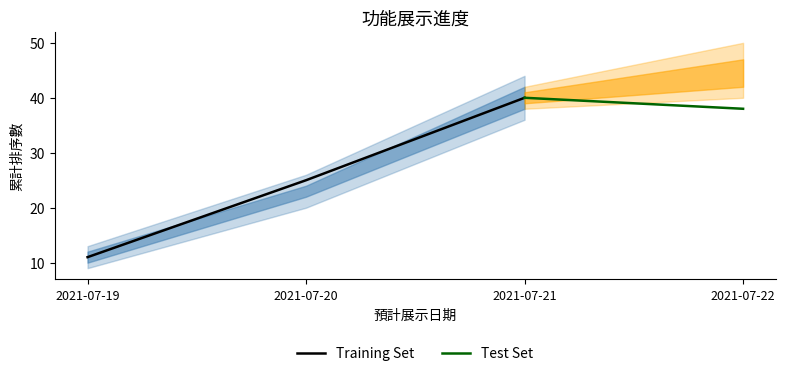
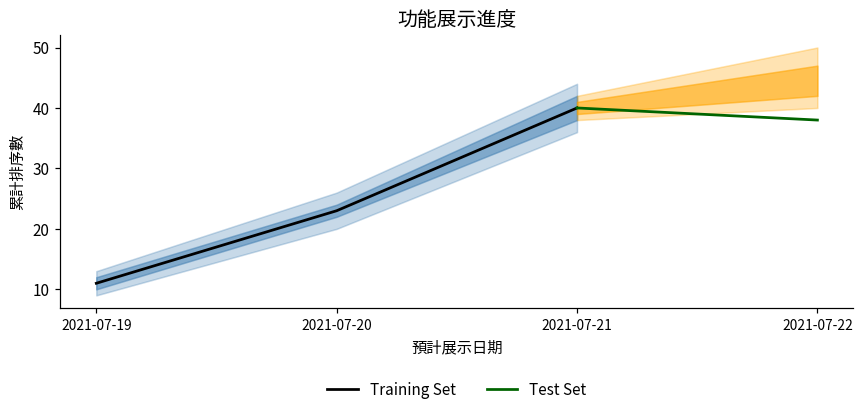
Training Set, 2021-07-20: 25 -> 23
